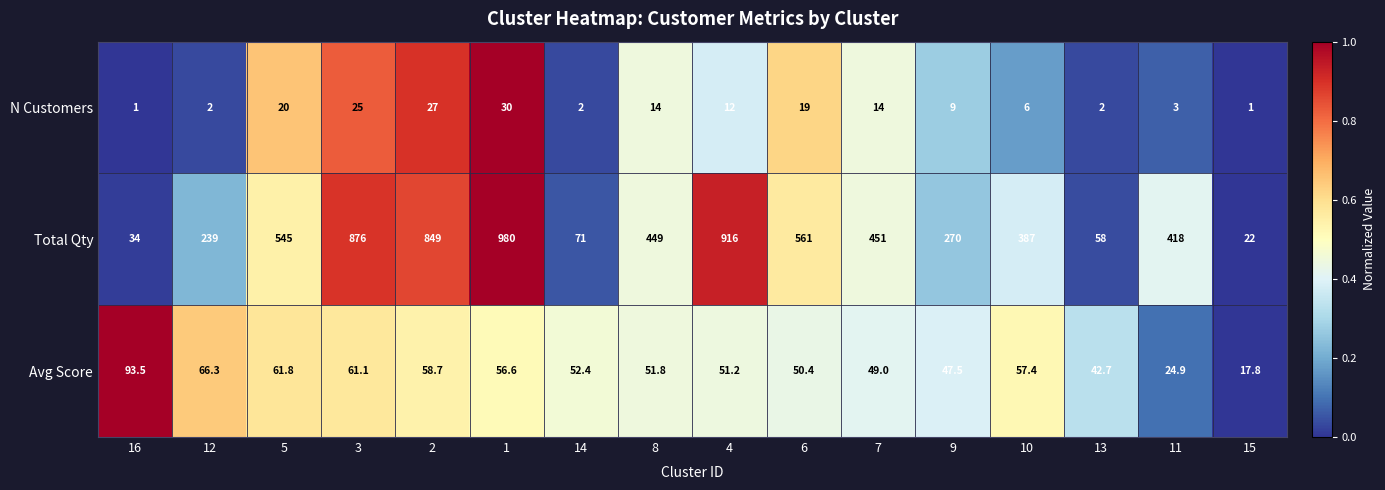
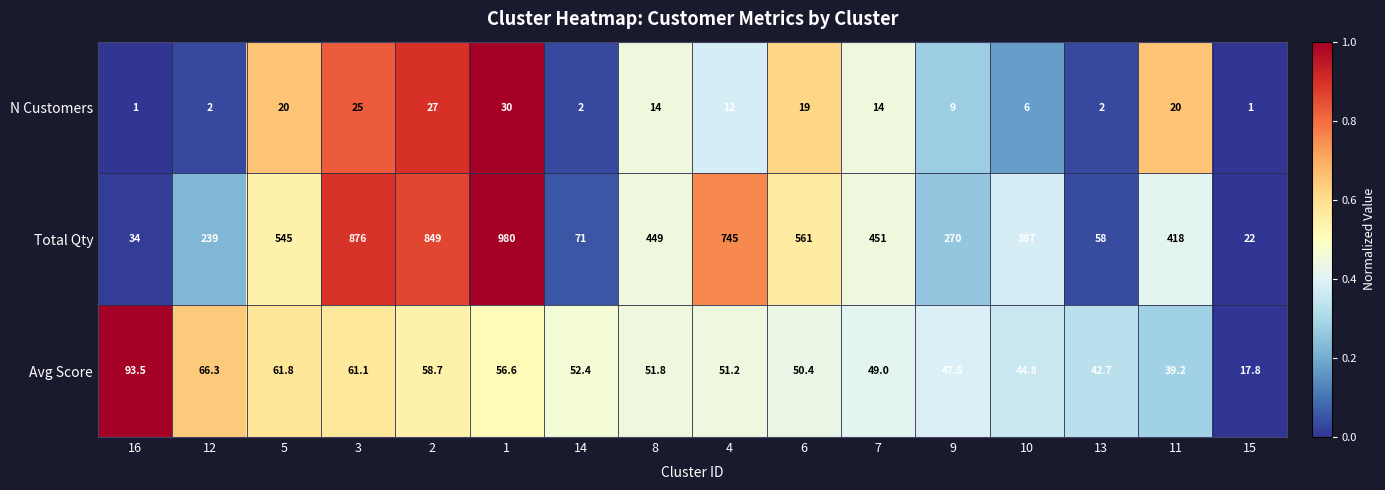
N Customers, 11: 3 -> 20
Total Qty, 4: 916 -> 745
Avg Score, 10: 57.4 -> 44.8
Avg Score, 11: 24.9 -> 39.2
